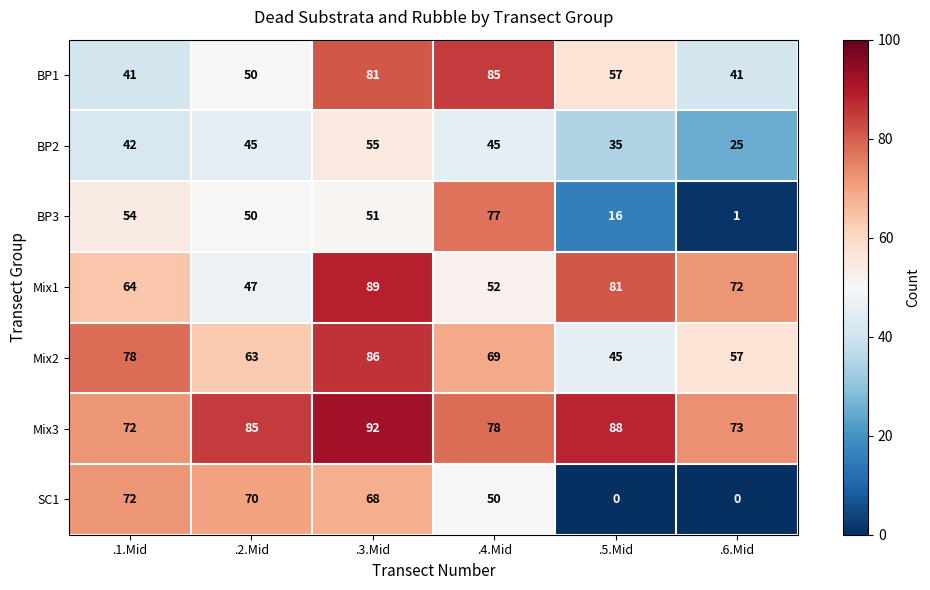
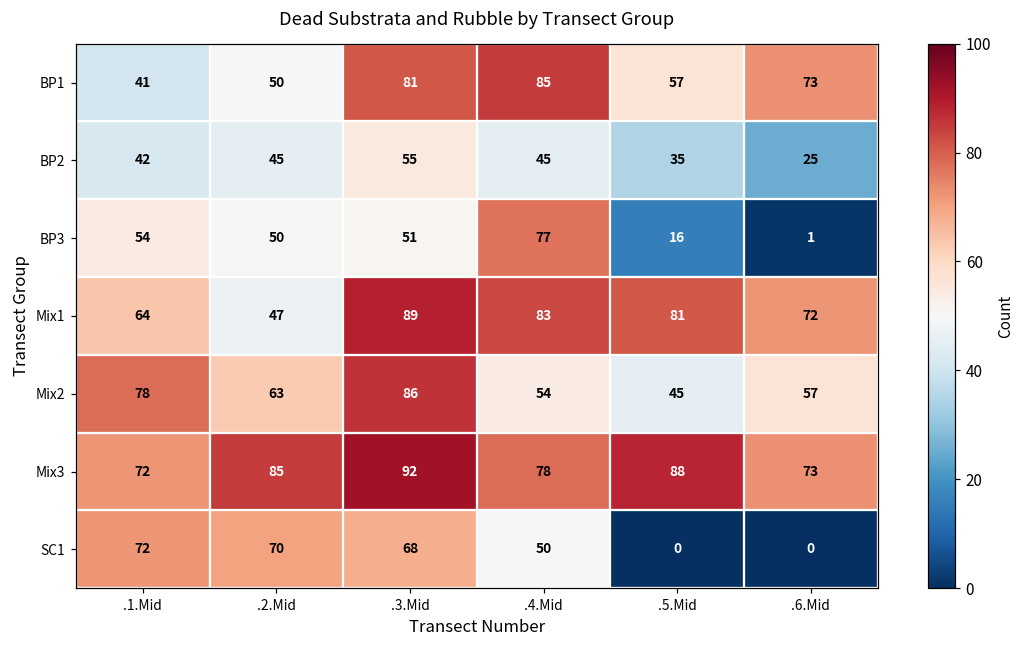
BP1, .6.Mid: 41 -> 73
Mix1, .4.Mid: 52 -> 83
Mix2, .4.Mid: 69 -> 54
